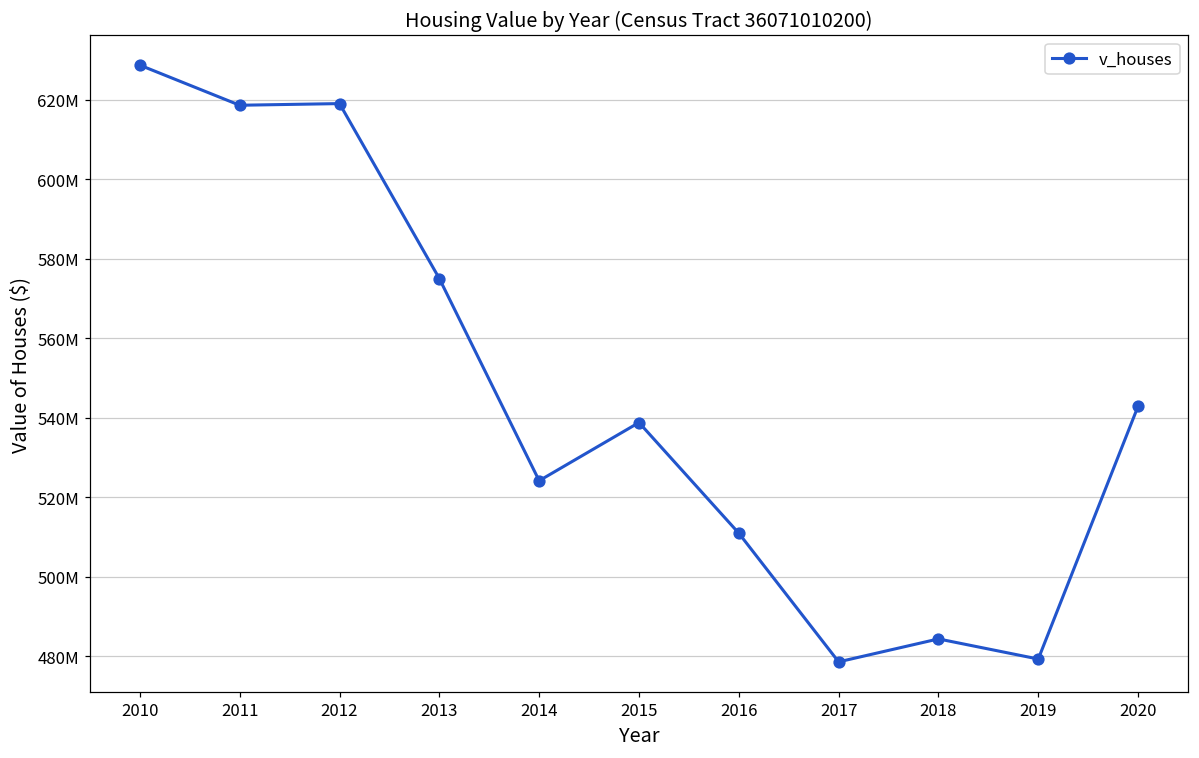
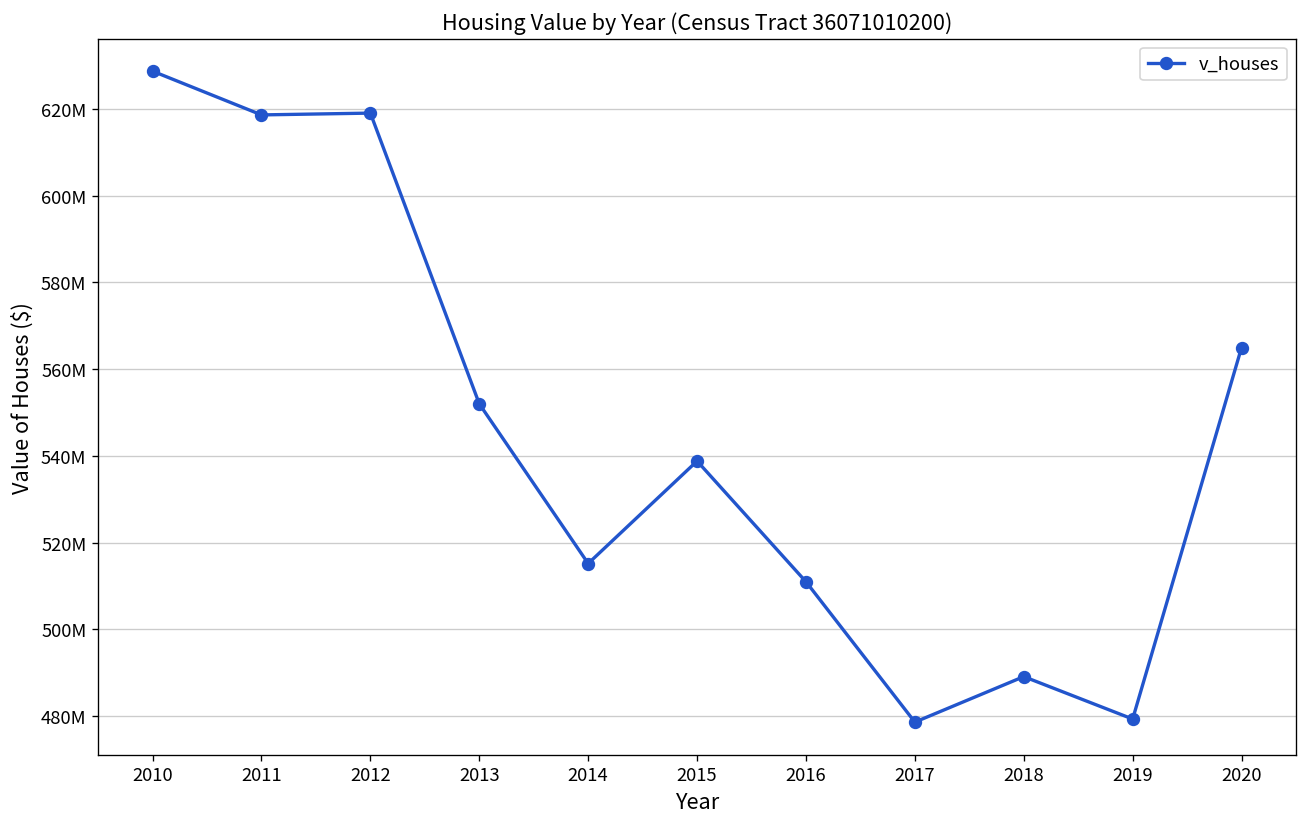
2013: 575000000 -> 552000000
2014: 524000000 -> 515000000
2018: 484000000 -> 489000000
2020: 543000000 -> 565000000
